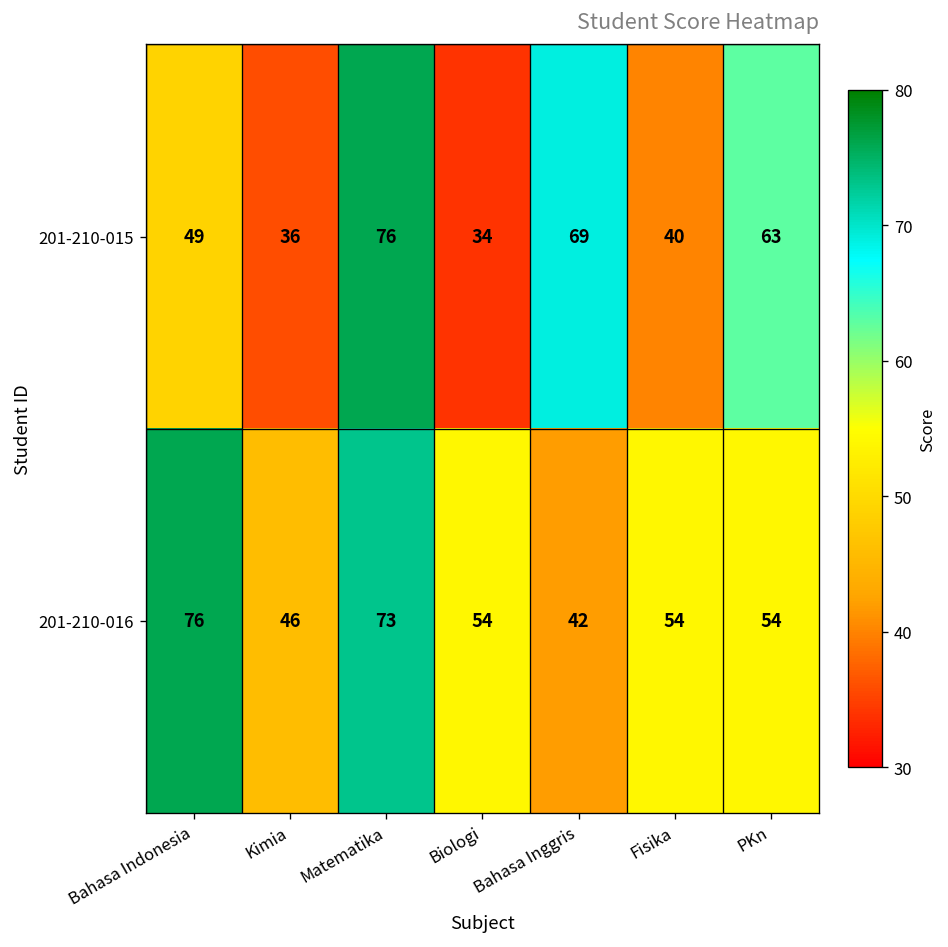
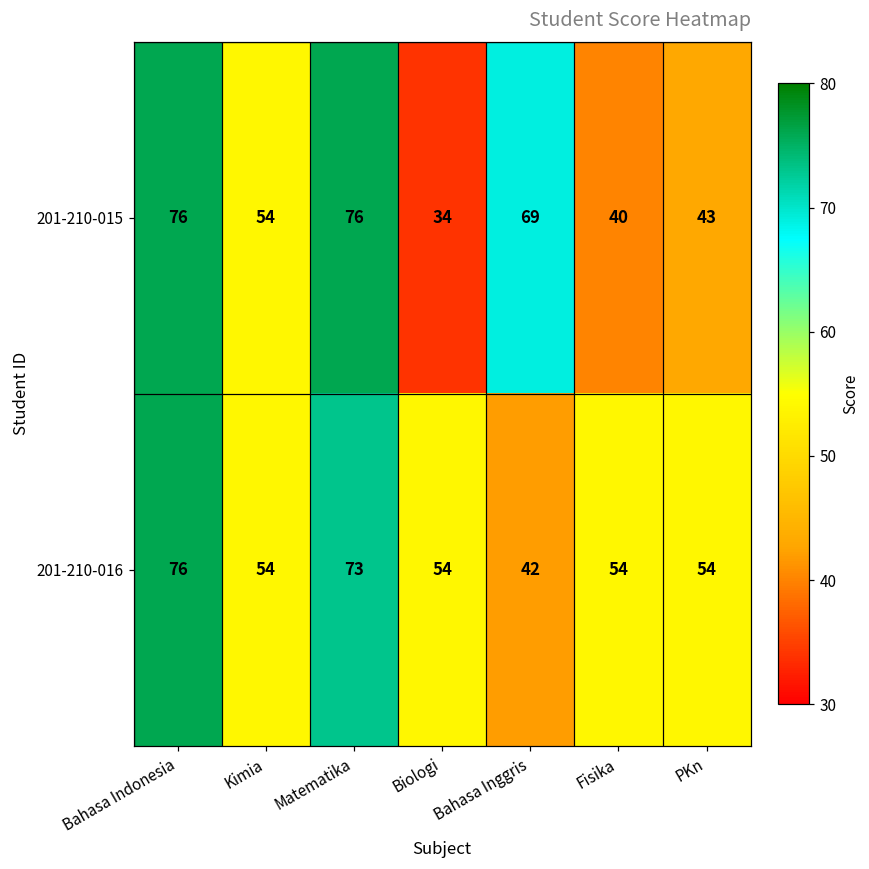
201-210-015, Bahasa Indonesia: 49 -> 76
201-210-015, Kimia: 36 -> 54
201-210-015, PKn: 63 -> 43
201-210-016, Kimia: 46 -> 54
